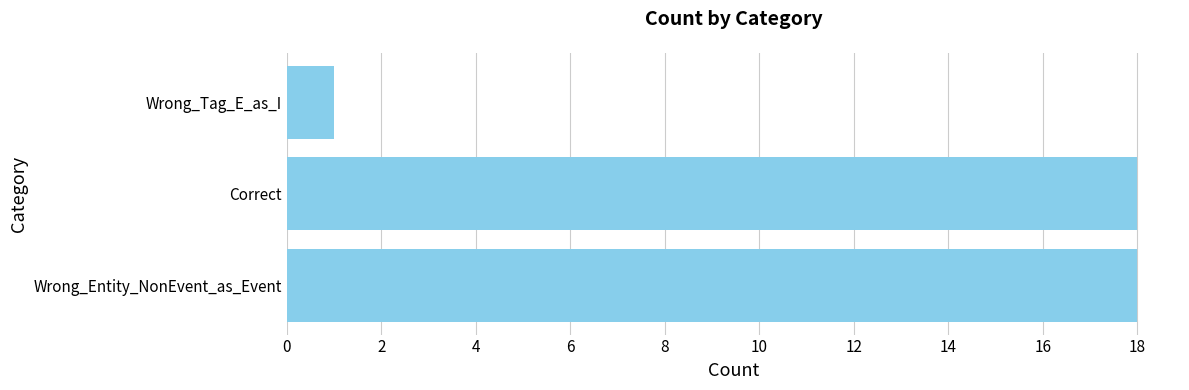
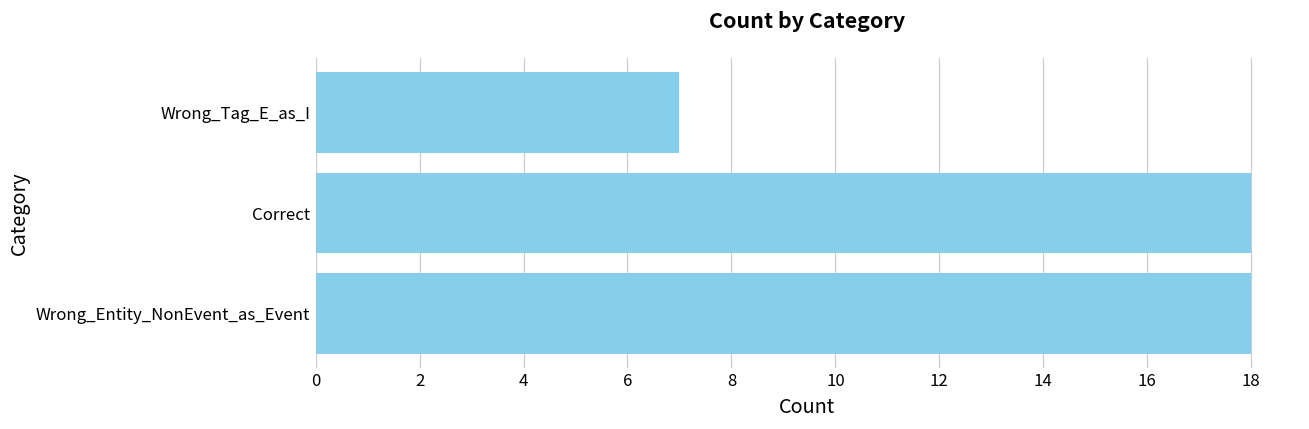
Wrong_Tag_E_as_I: 1 -> 7
